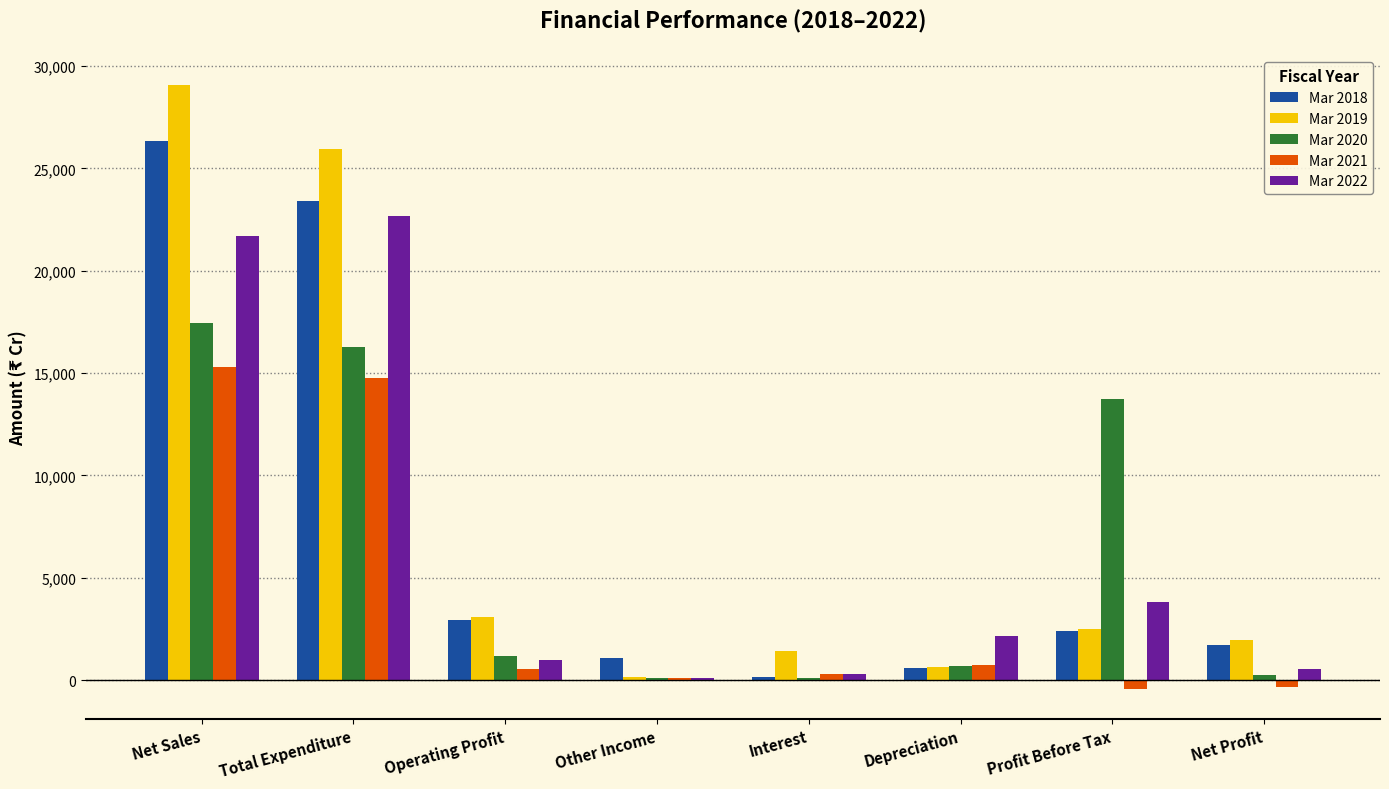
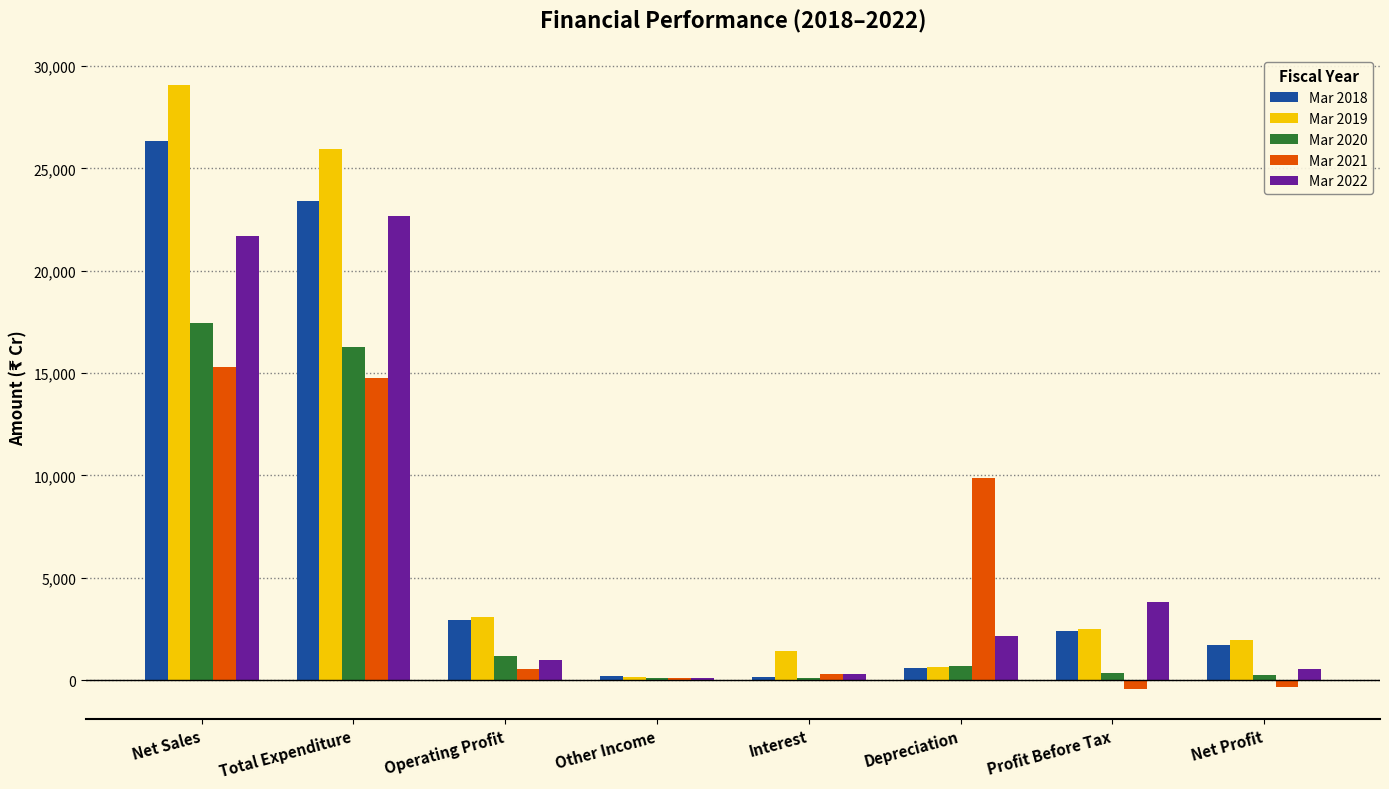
Mar 2018, Other Income: 1,100 -> 200
Mar 2021, Depreciation: 700 -> 9,900
Mar 2020, Profit Before Tax: 13,700 -> 400
